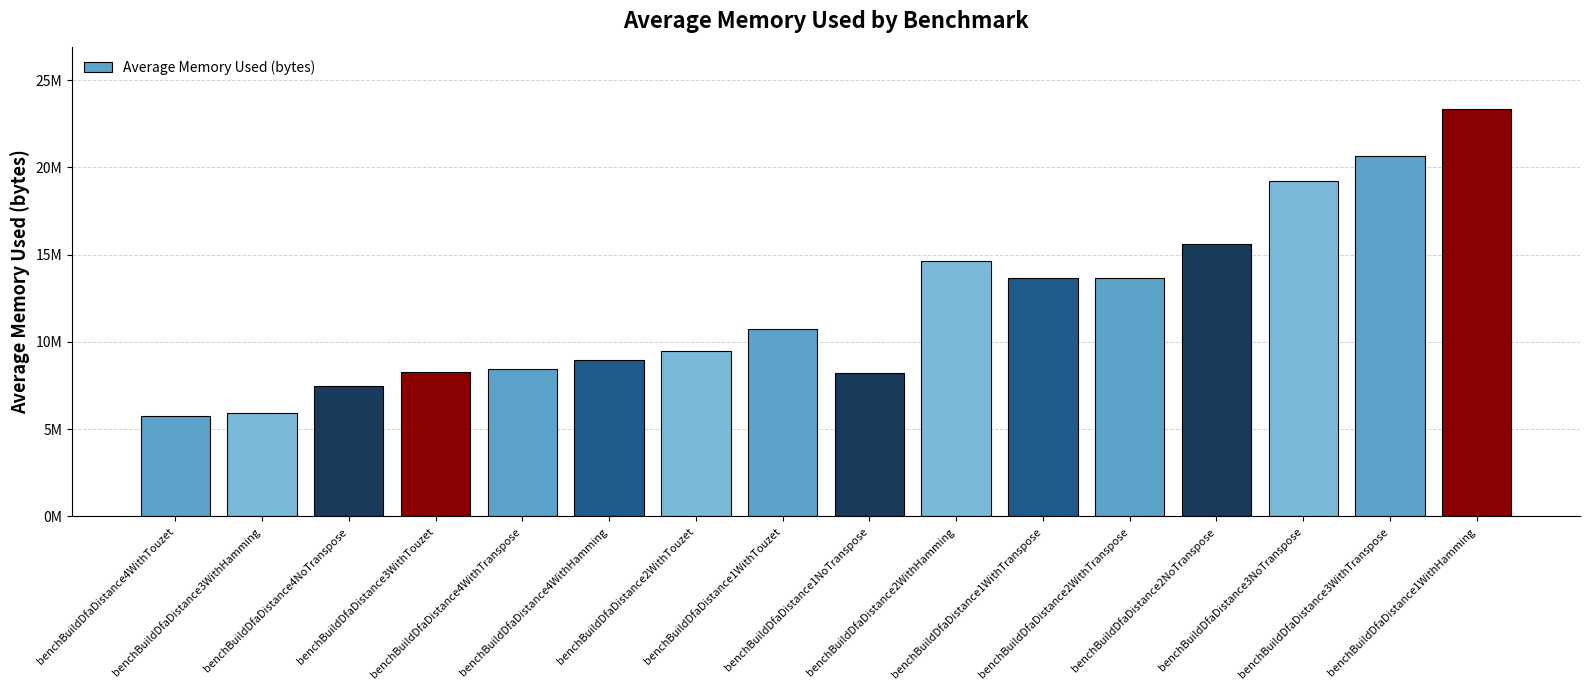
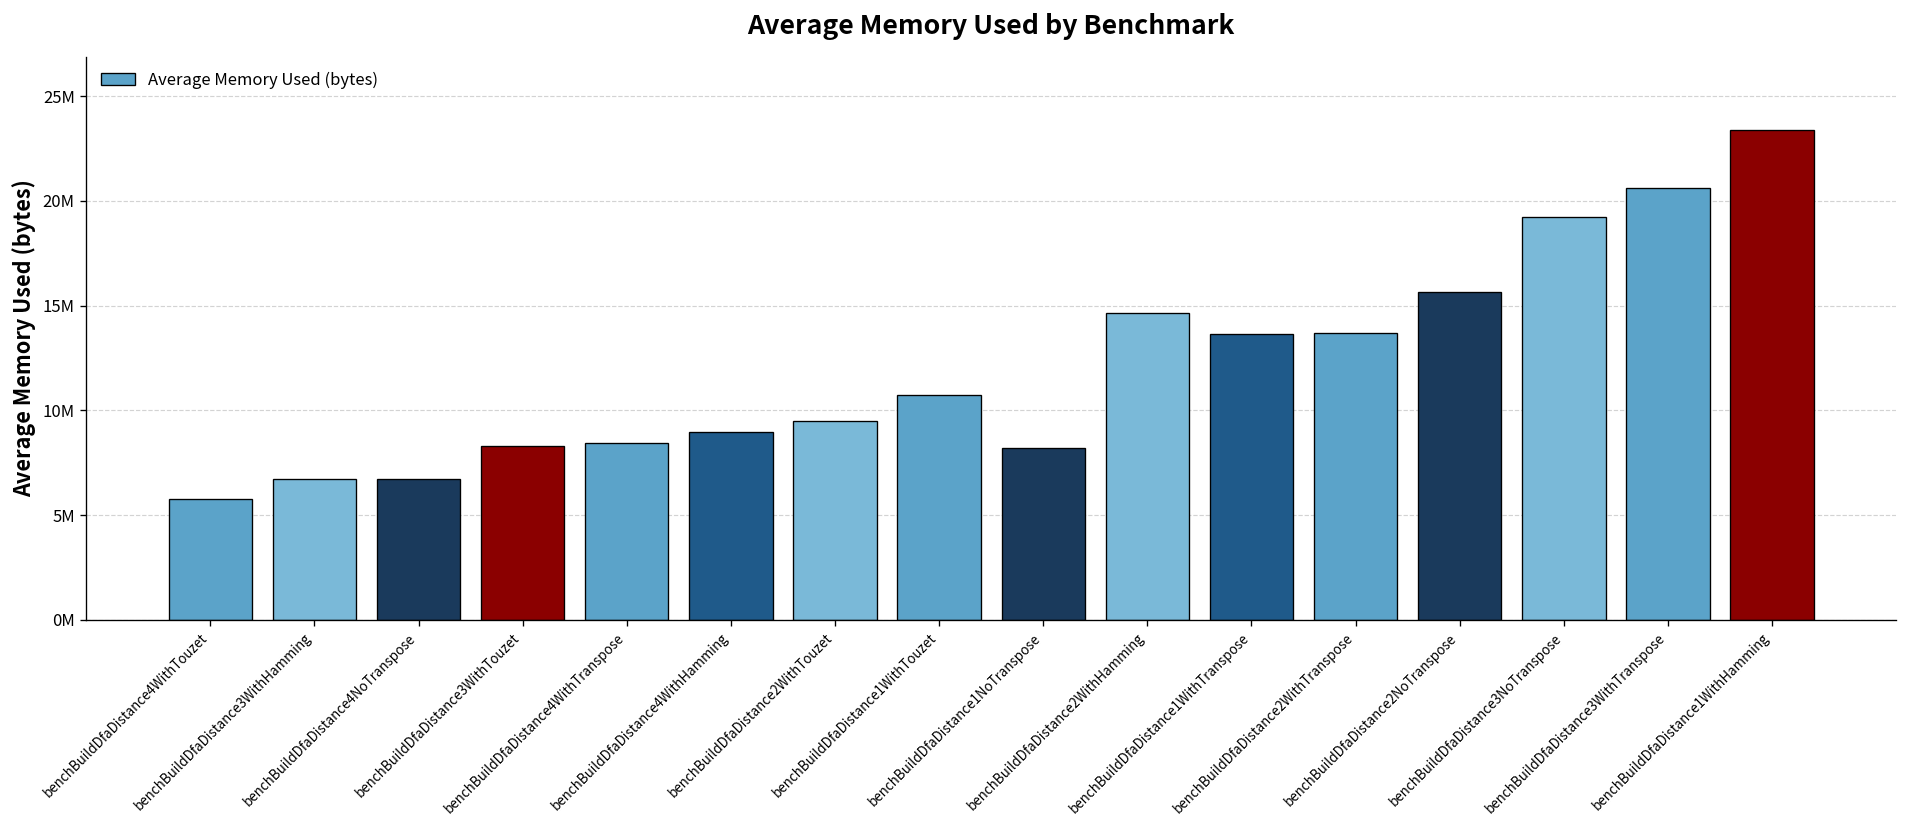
benchBuildDfaDistance3WithHamming: 5900000 -> 6700000
benchBuildDfaDistance4NoTranspose: 7400000 -> 6700000
